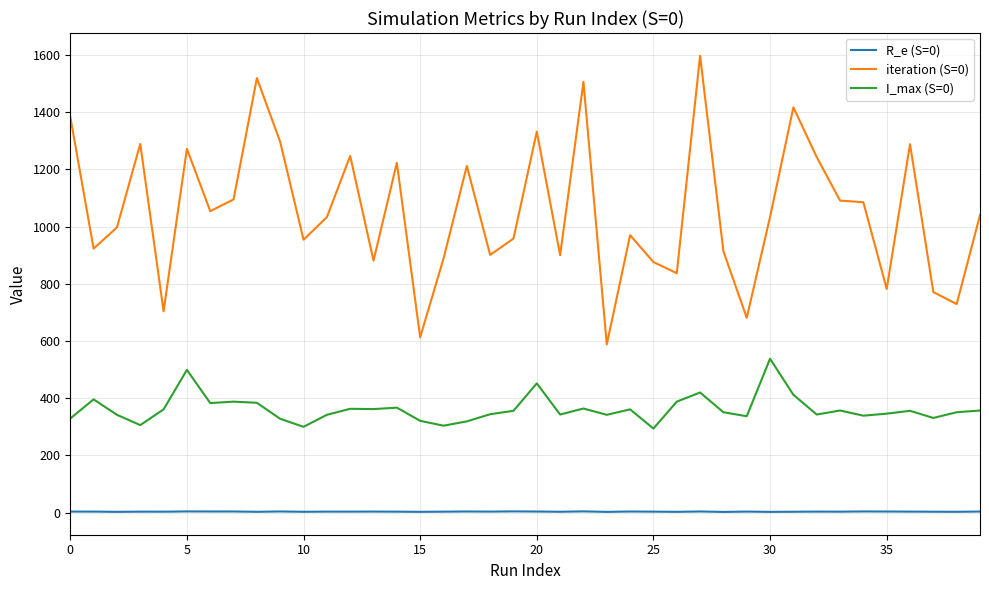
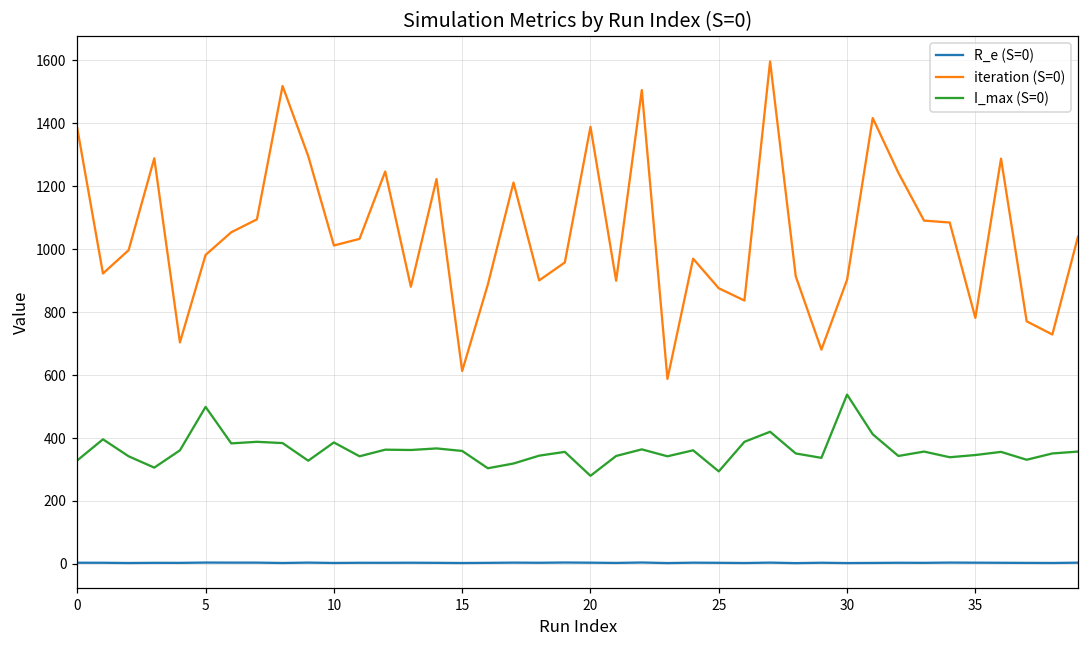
iteration (S=0), 5: 1270 -> 980
iteration (S=0), 10: 950 -> 1010
I_max (S=0), 10: 300 -> 390
I_max (S=0), 15: 320 -> 360
iteration (S=0), 20: 1330 -> 1390
I_max (S=0), 20: 450 -> 280
iteration (S=0), 30: 1030 -> 900
